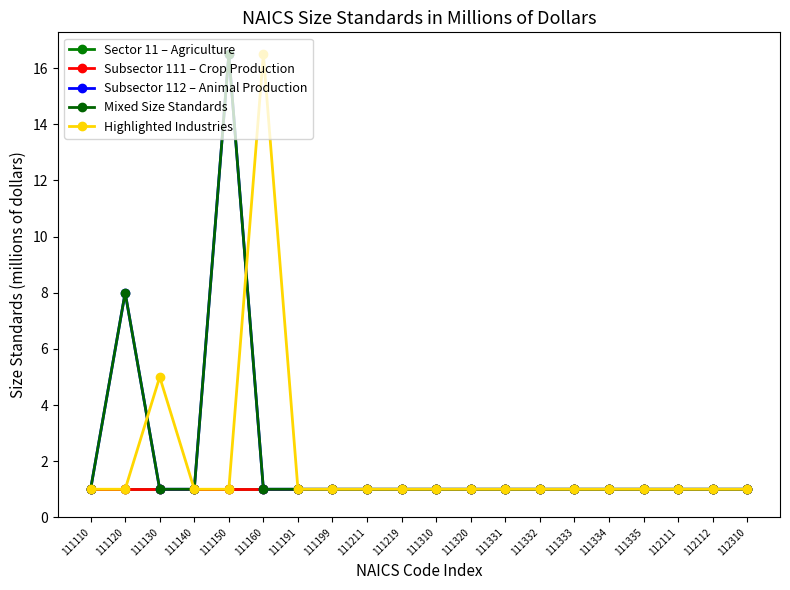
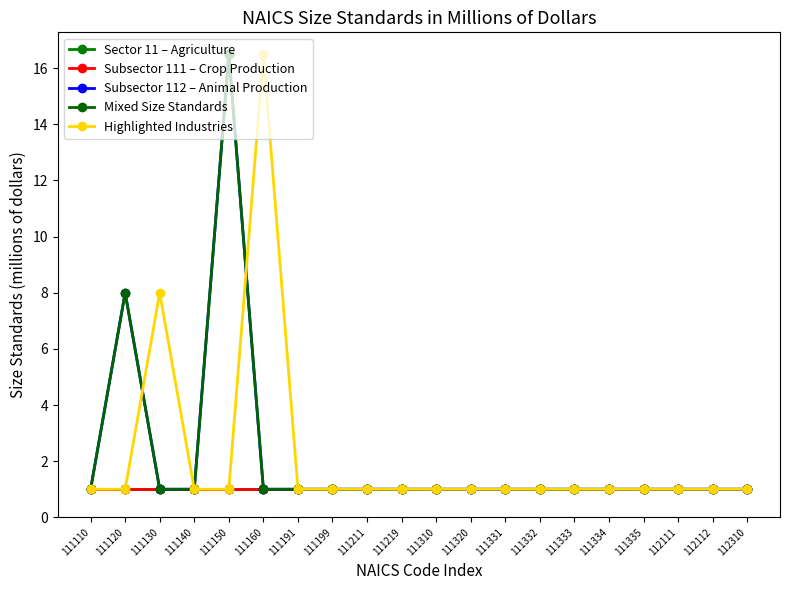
Highlighted Industries, 111130: 5 -> 8
